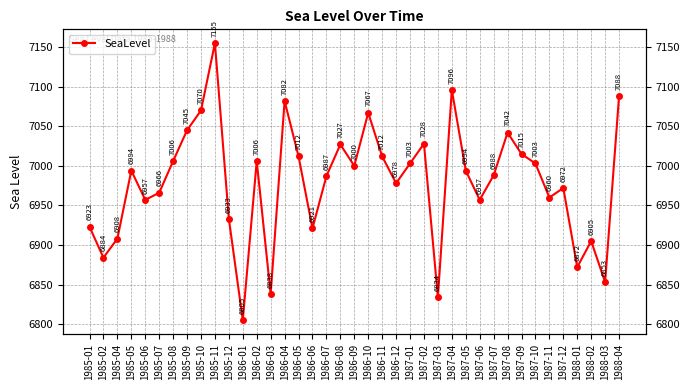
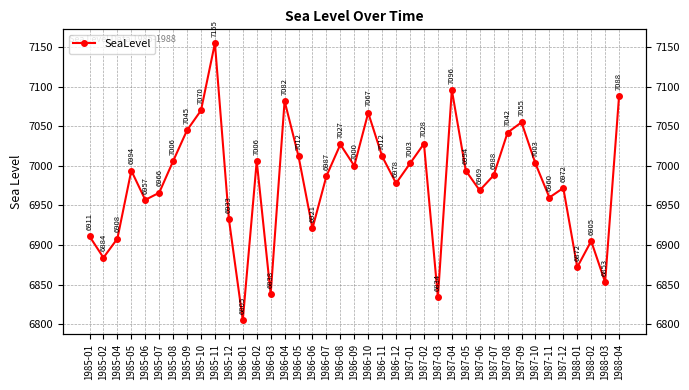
1985-01: 6923 -> 6911
1987-06: 6957 -> 6969
1987-09: 7015 -> 7055
